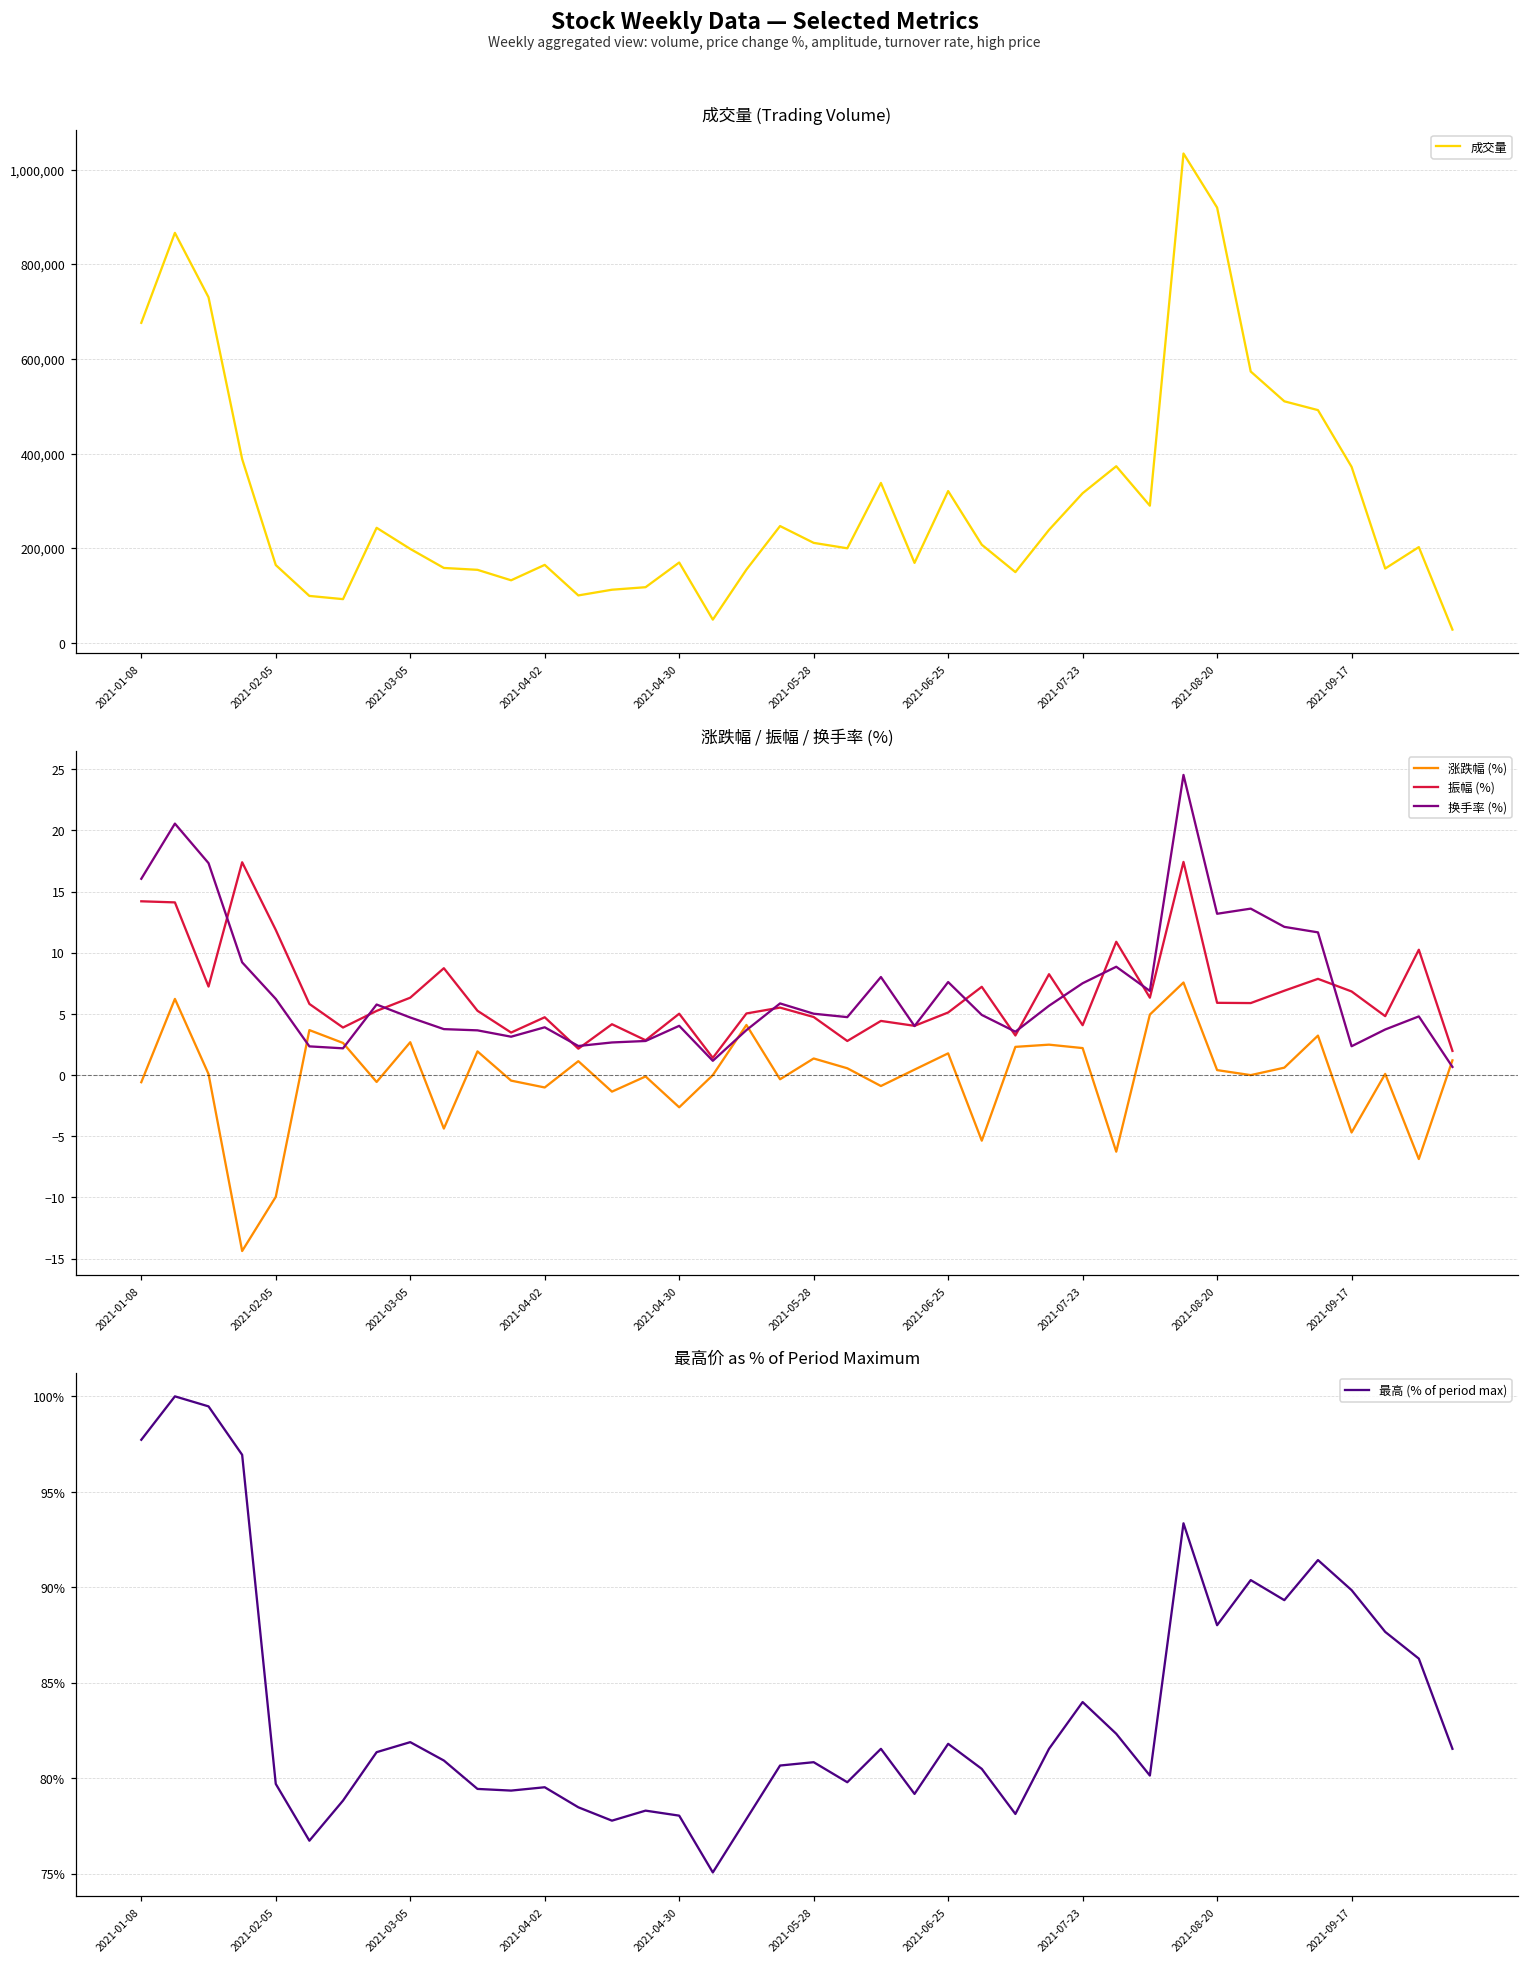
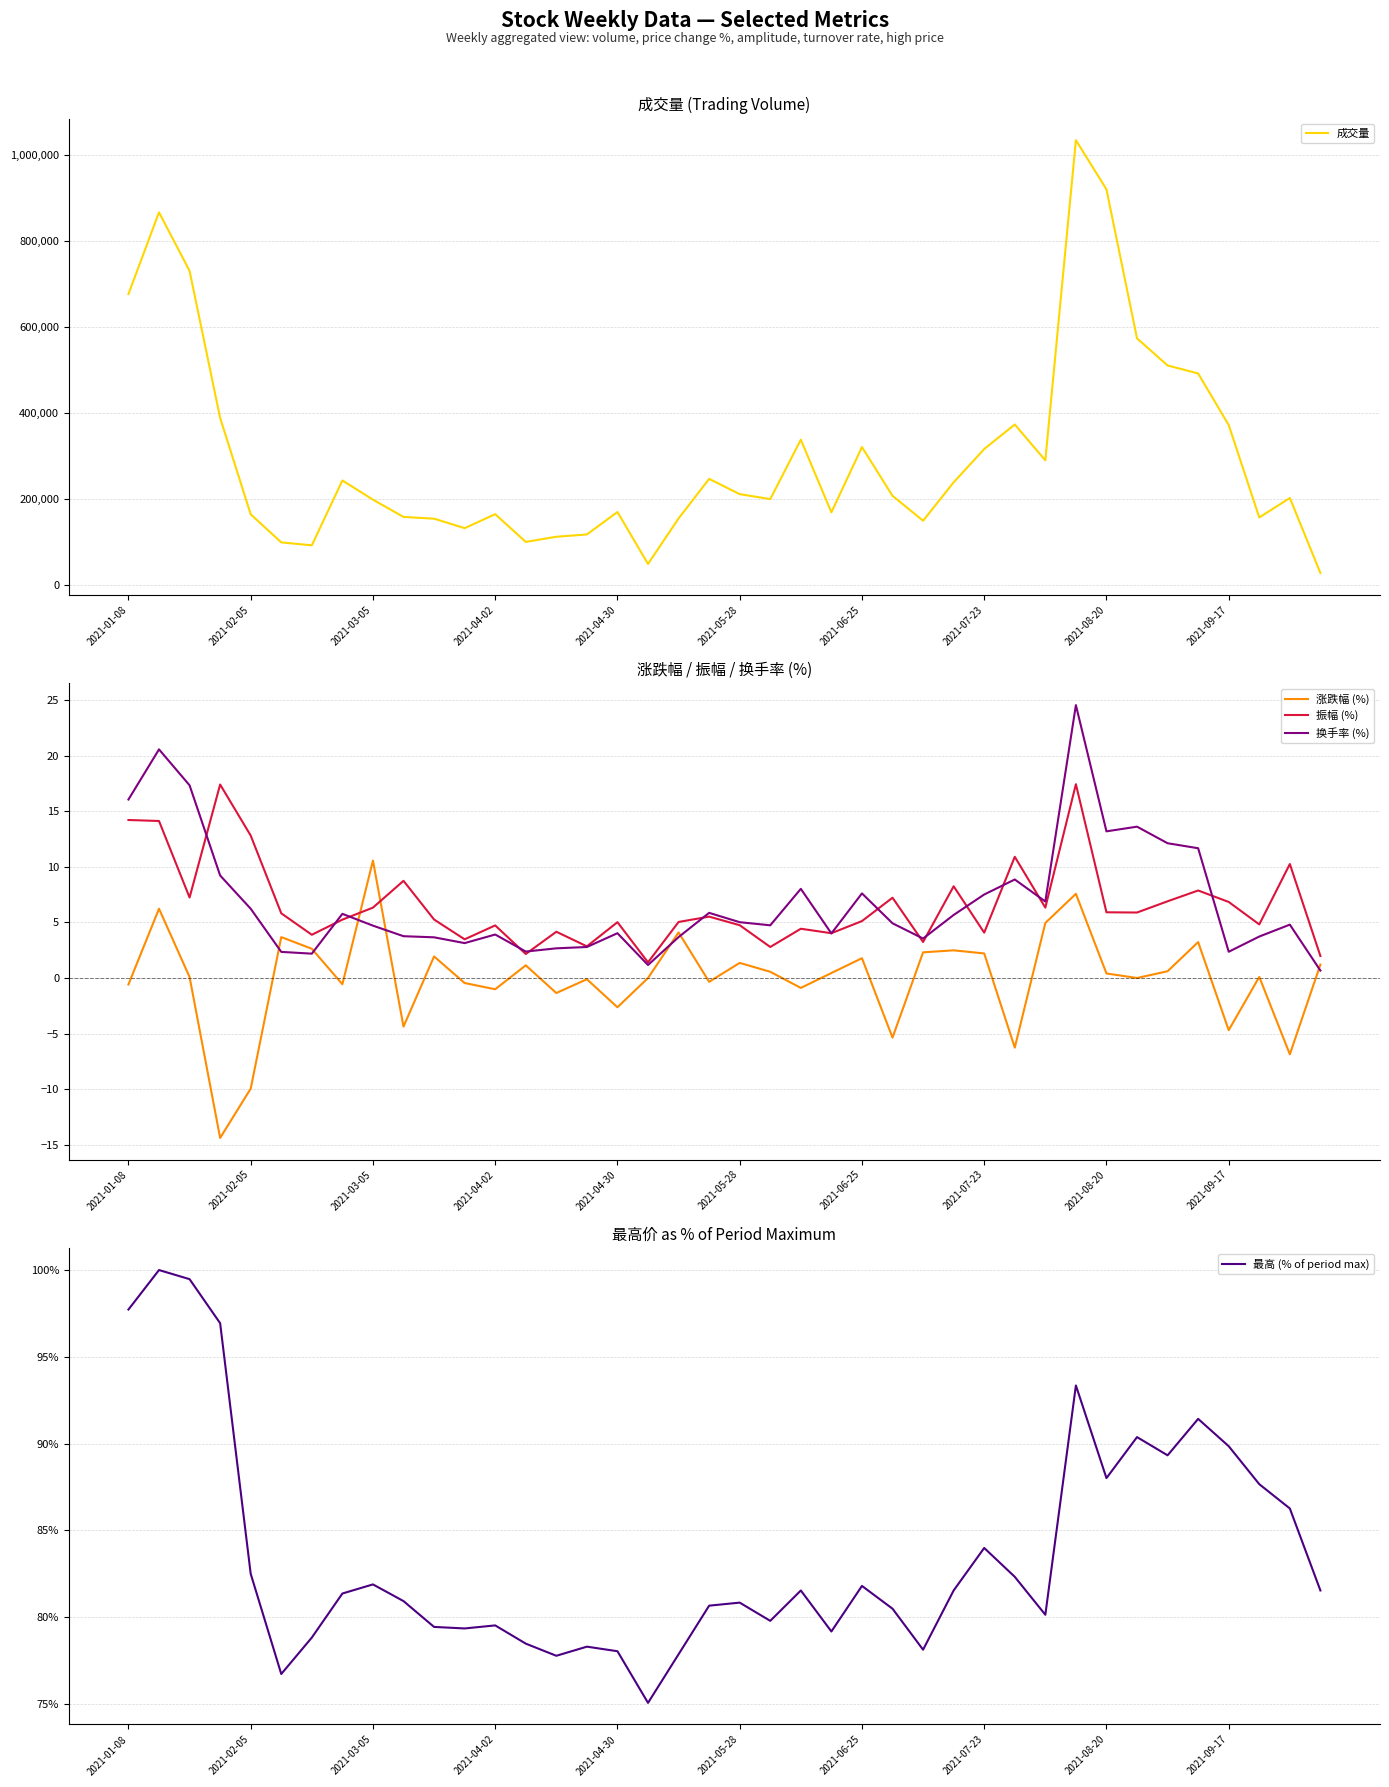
涨跌幅 / 振幅 / 换手率 (%), 振幅 (%), 2021-02-05: 11.9 -> 12.8
涨跌幅 / 振幅 / 换手率 (%), 涨跌幅 (%), 2021-03-05: 2.7 -> 10.6
最高价 as % of Period Maximum, 2021-02-05: 79.7% -> 82.5%
